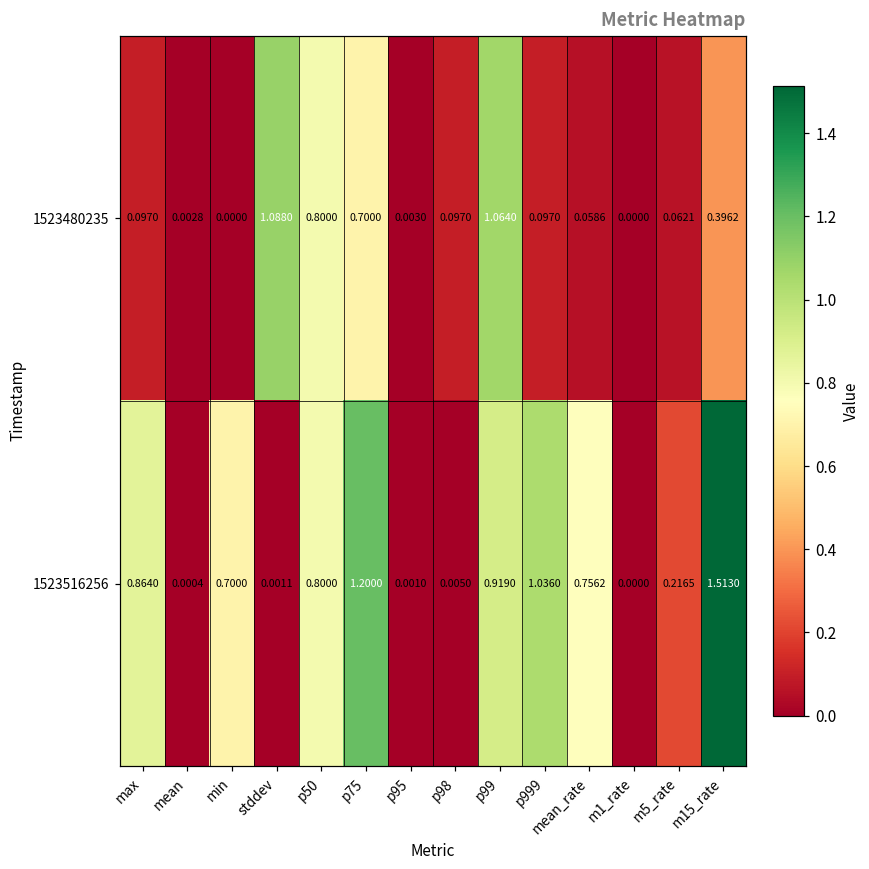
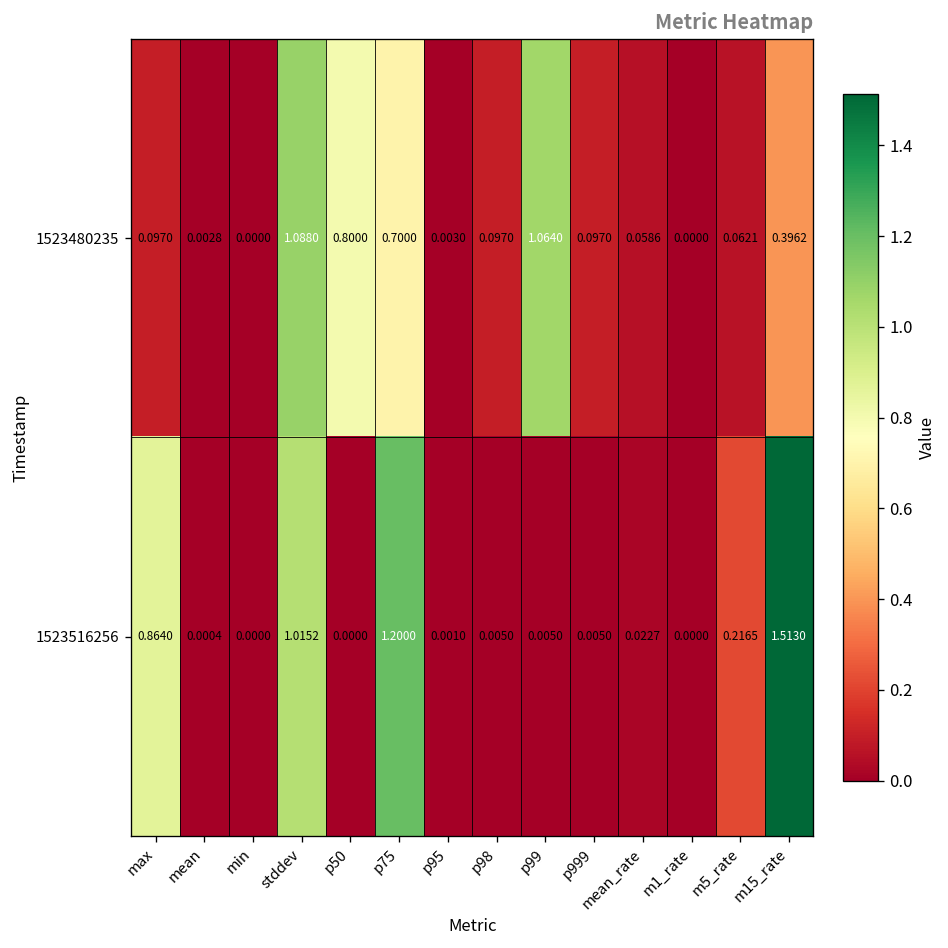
1523516256, min: 0.7000 -> 0.0000
1523516256, stddev: 0.0011 -> 1.0152
1523516256, p50: 0.8000 -> 0.0000
1523516256, p99: 0.9190 -> 0.0050
1523516256, p999: 1.0360 -> 0.0050
1523516256, mean_rate: 0.7562 -> 0.0227
